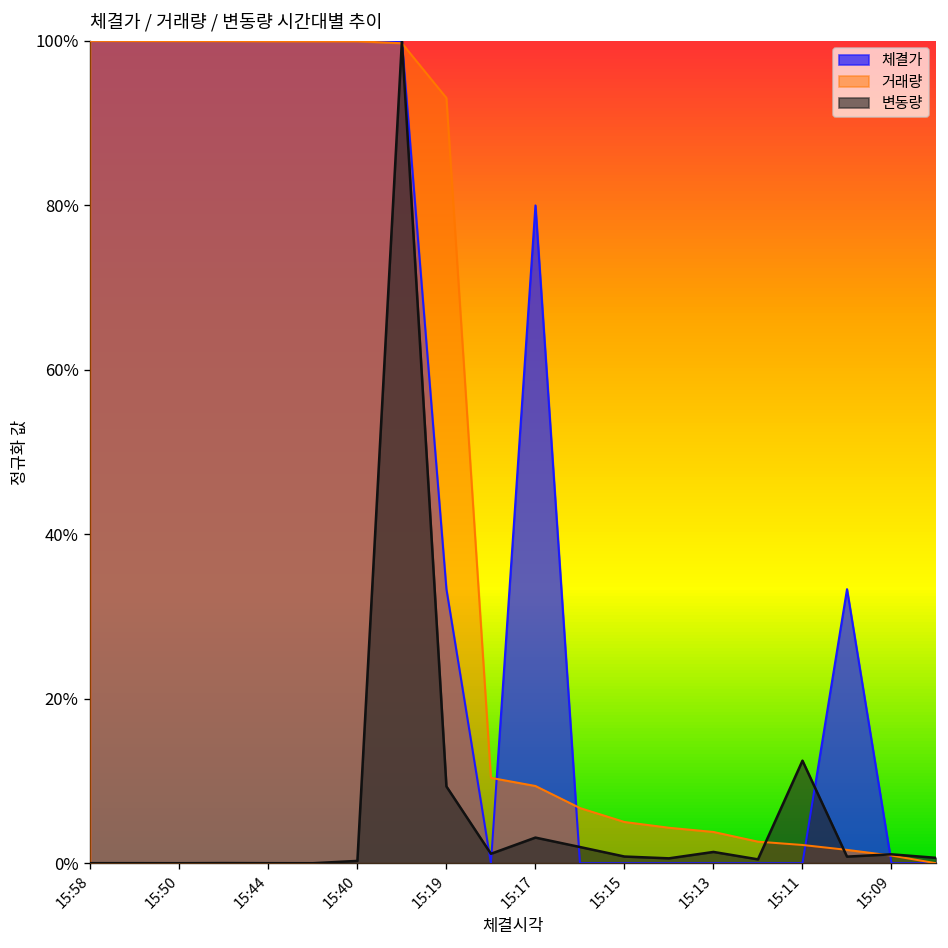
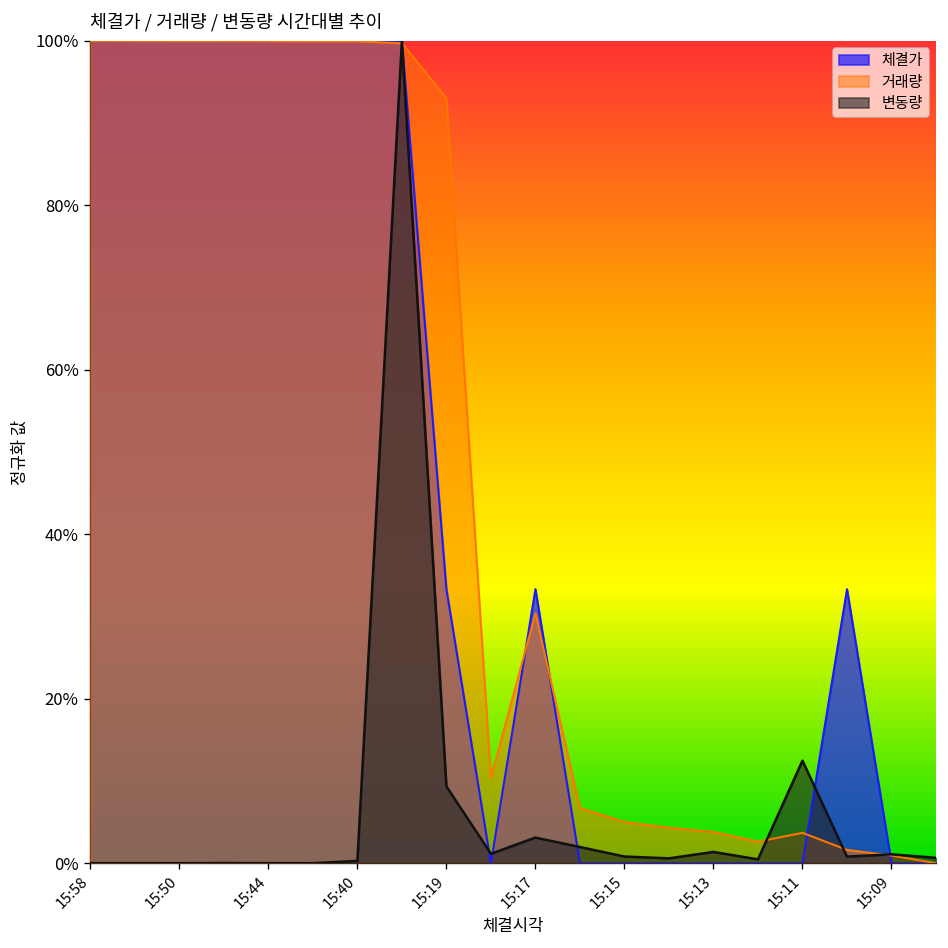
체결가, 15:17: 80% -> 33%
거래량, 15:17: 9% -> 30%
거래량, 15:11: 2% -> 4%
